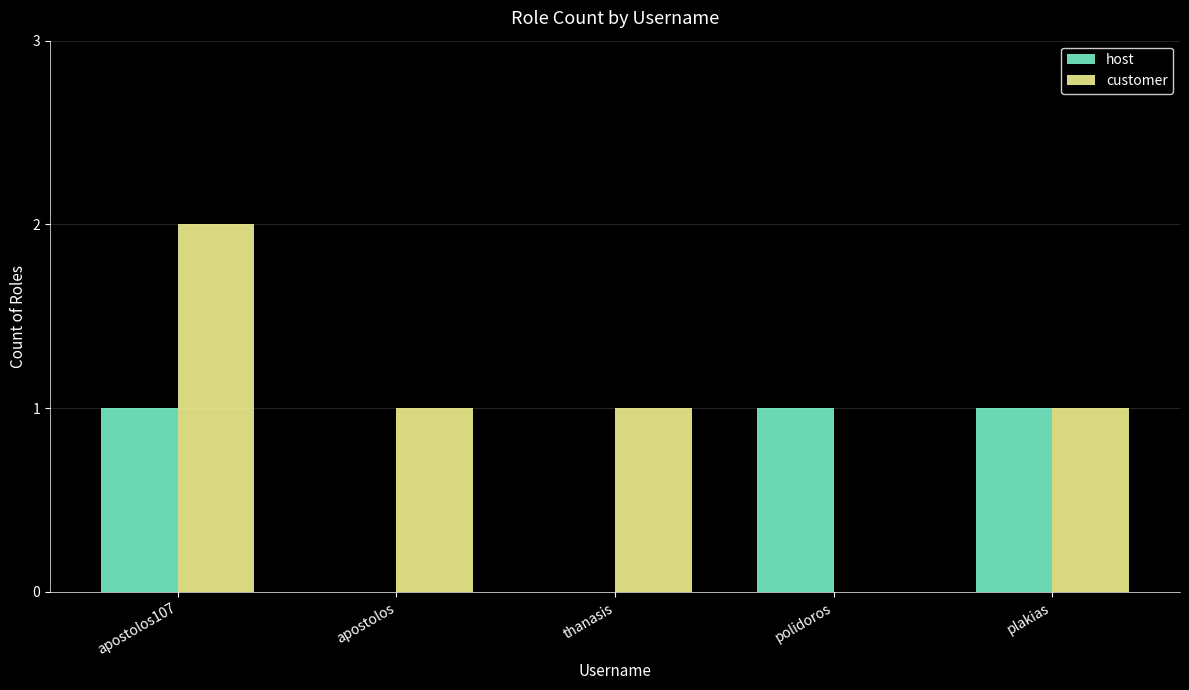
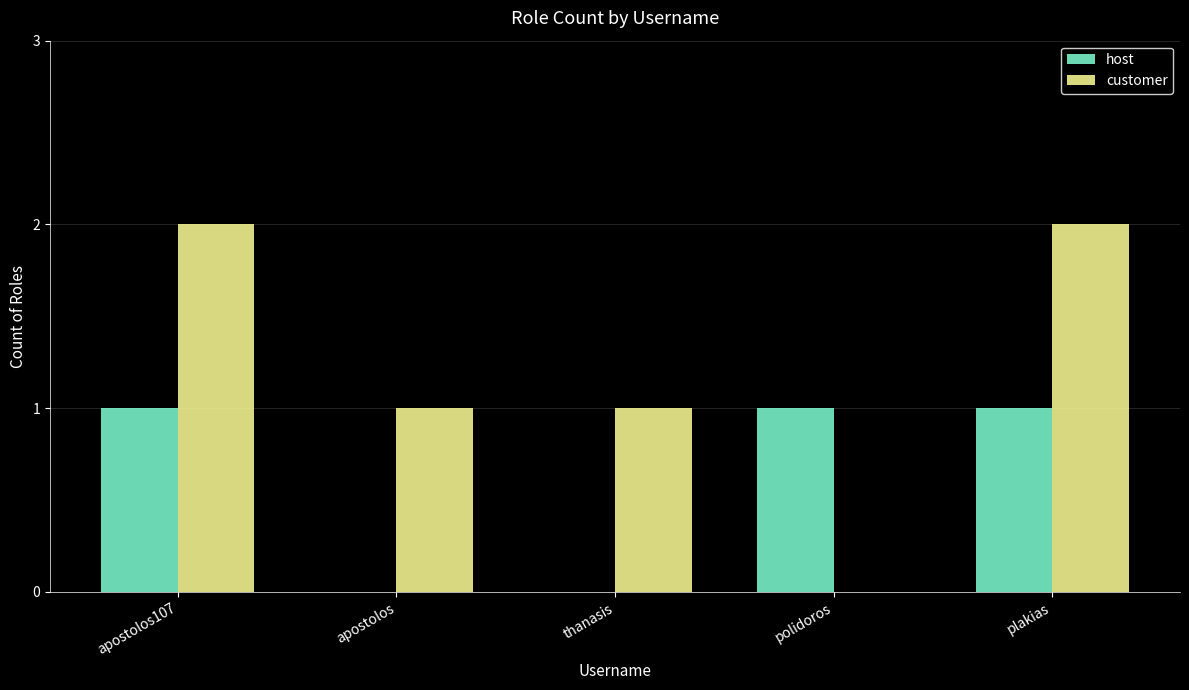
customer, plakias: 1 -> 2
